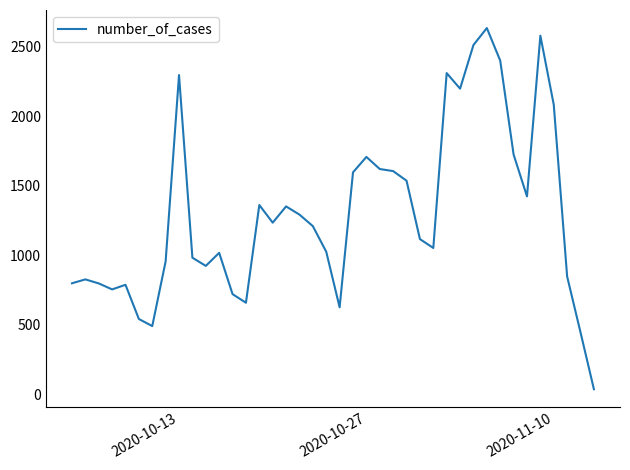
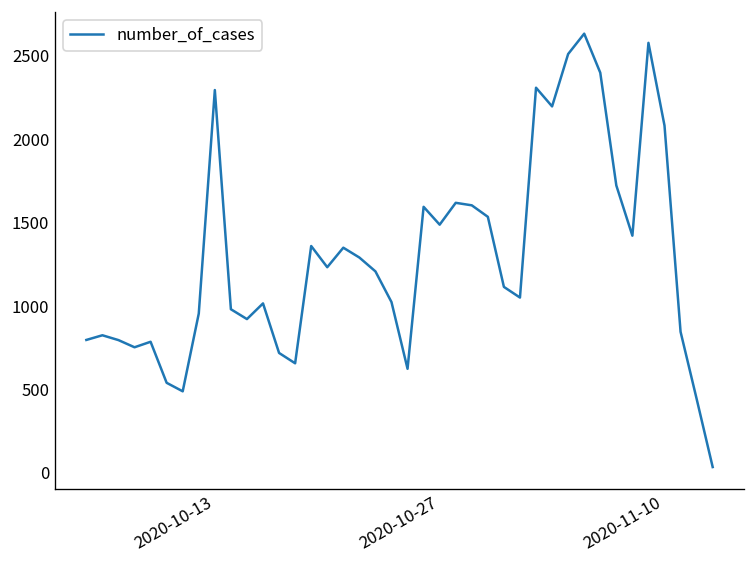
2020-10-27: 1710 -> 1490
